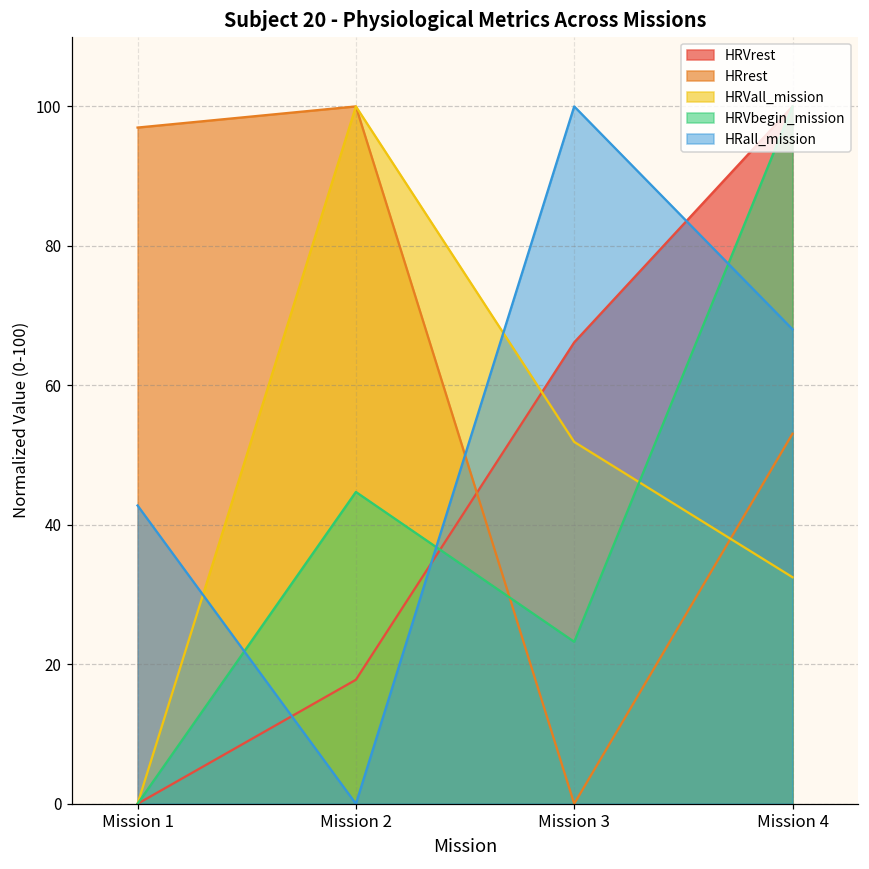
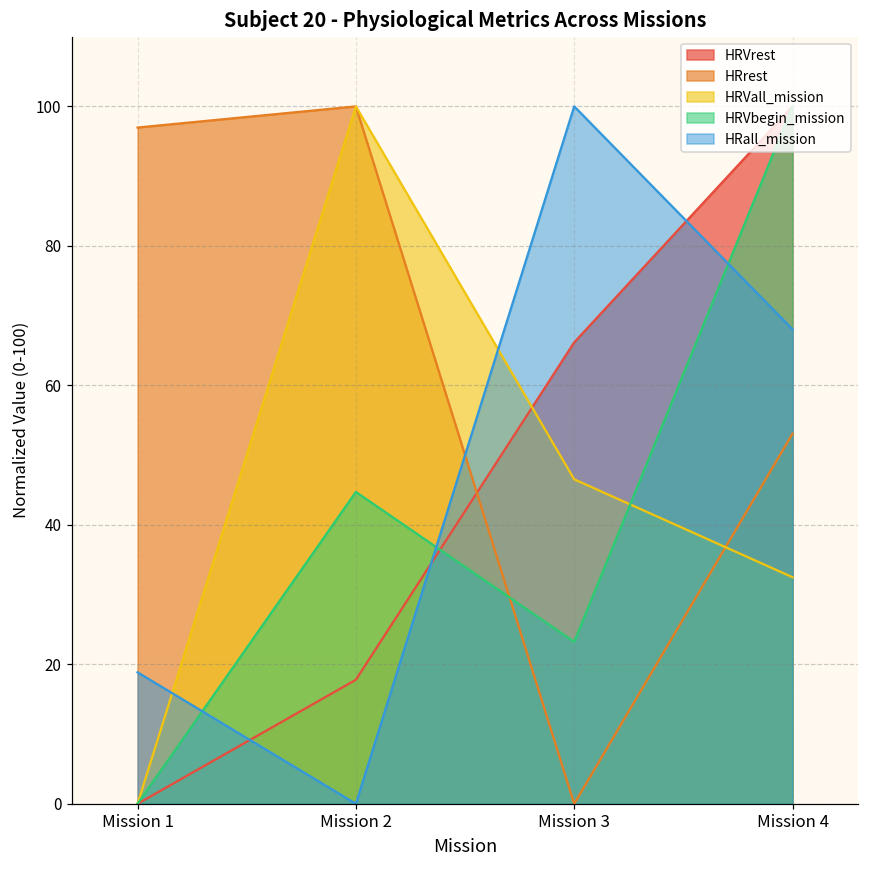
HRall_mission, Mission 1: 43 -> 19
HRVall_mission, Mission 3: 52 -> 47
